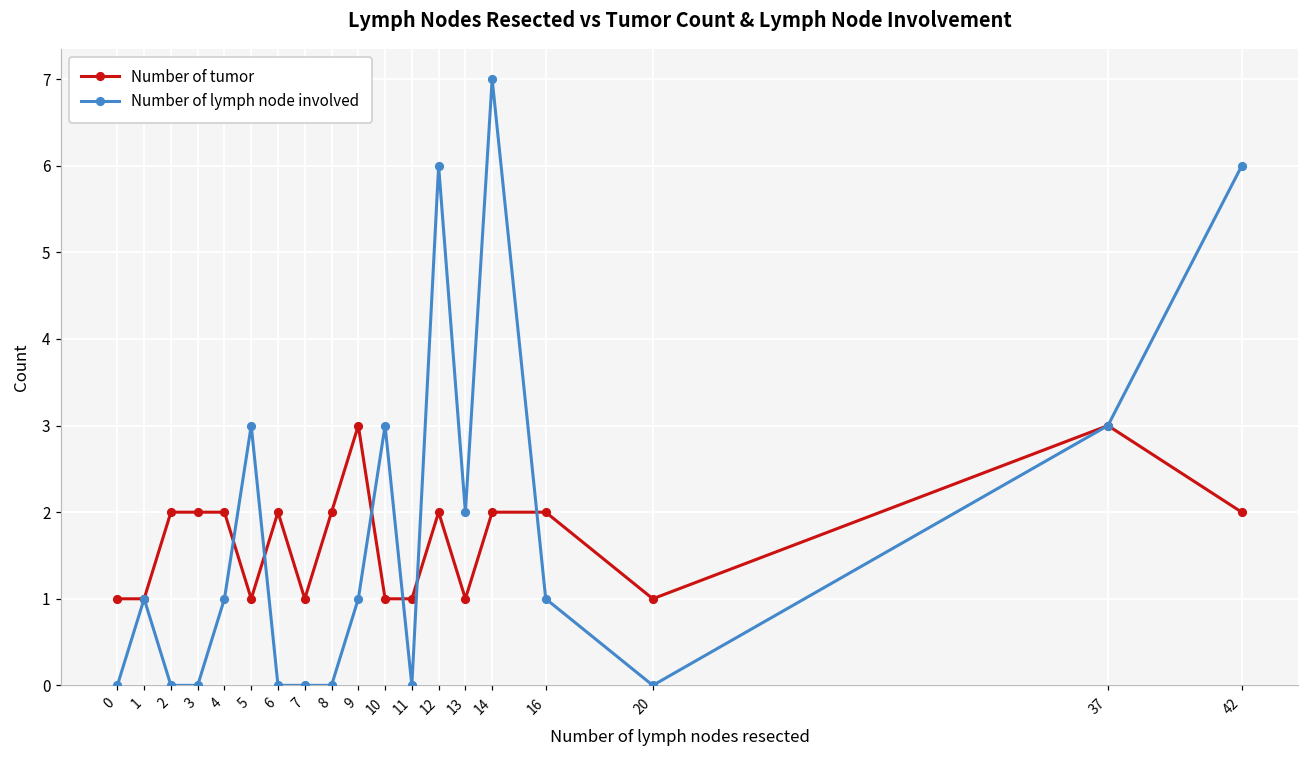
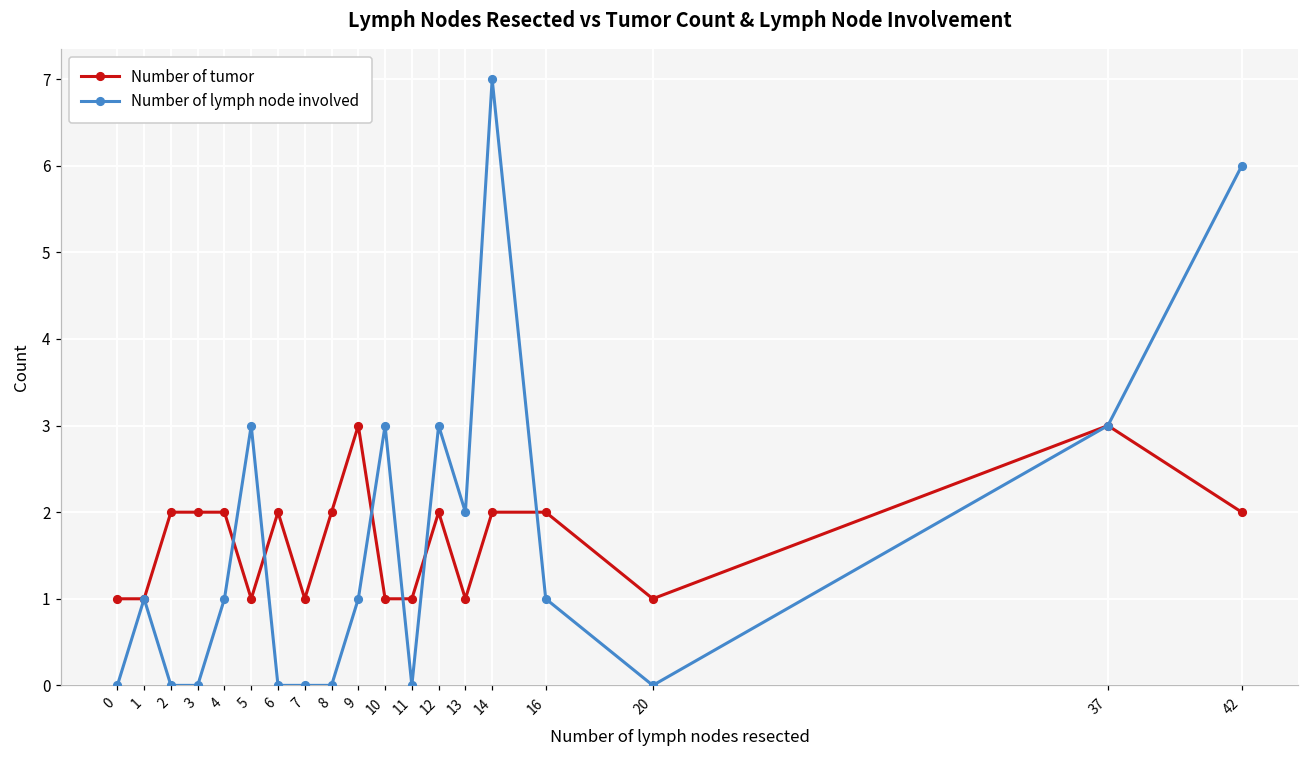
Number of lymph node involved, 12: 6 -> 3
